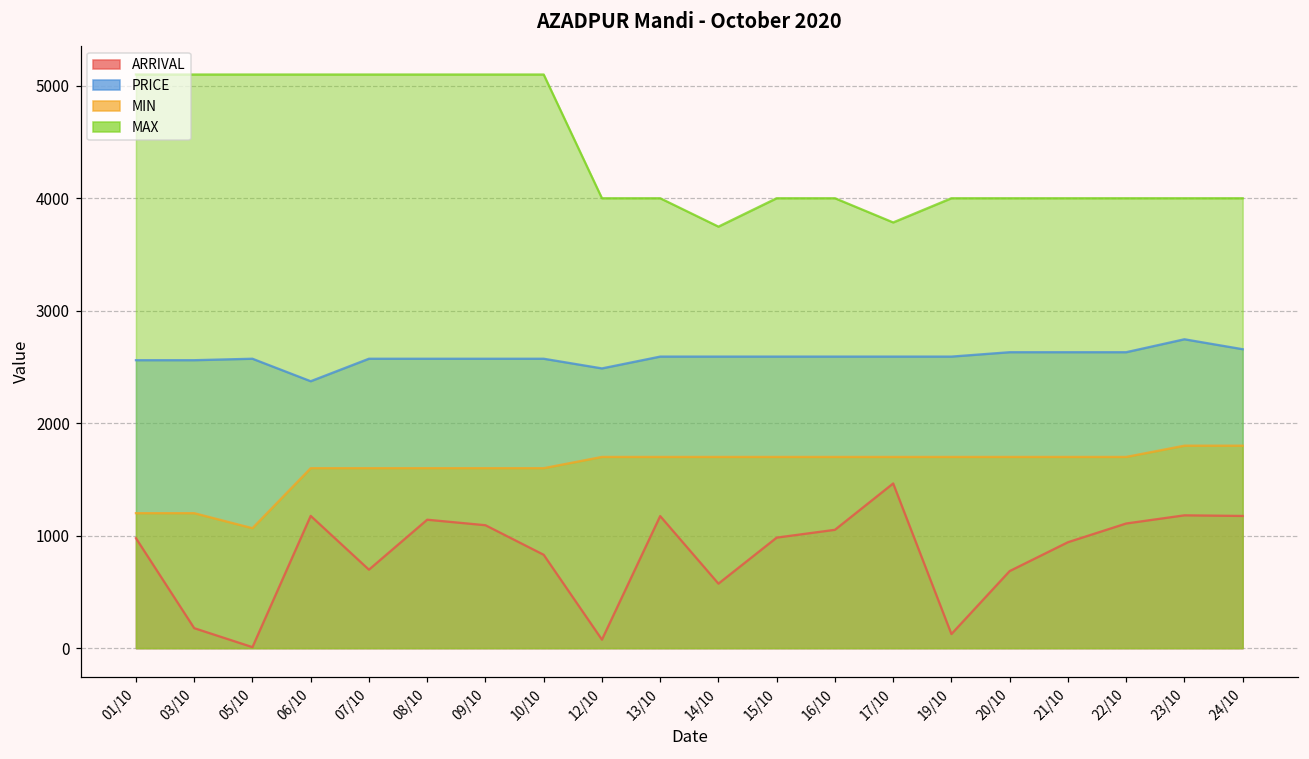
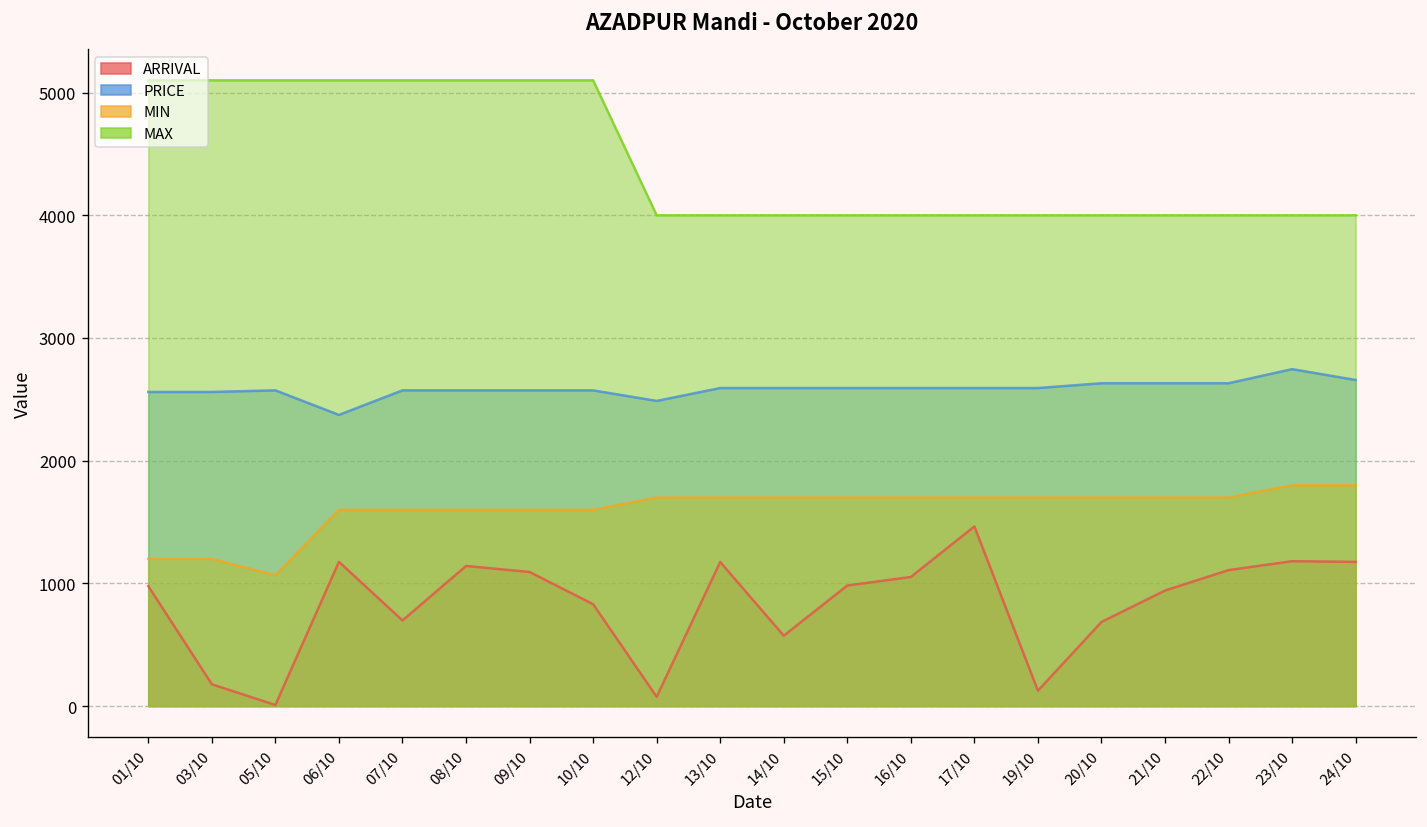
MAX, 14/10: 3750 -> 4000
MAX, 17/10: 3780 -> 4000
